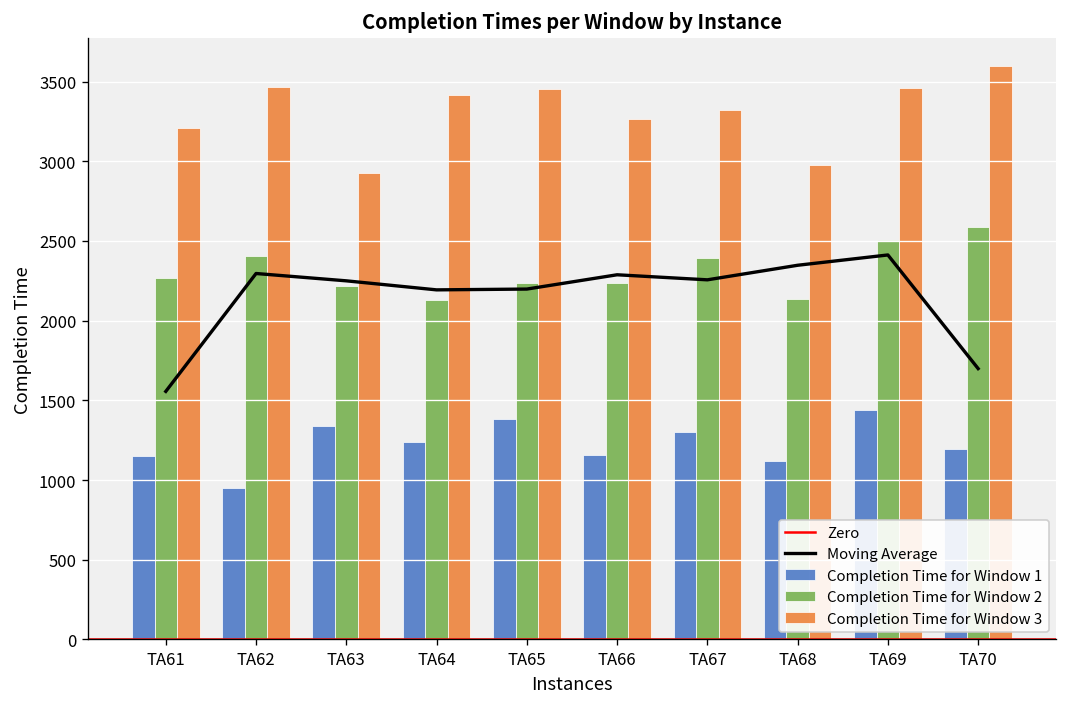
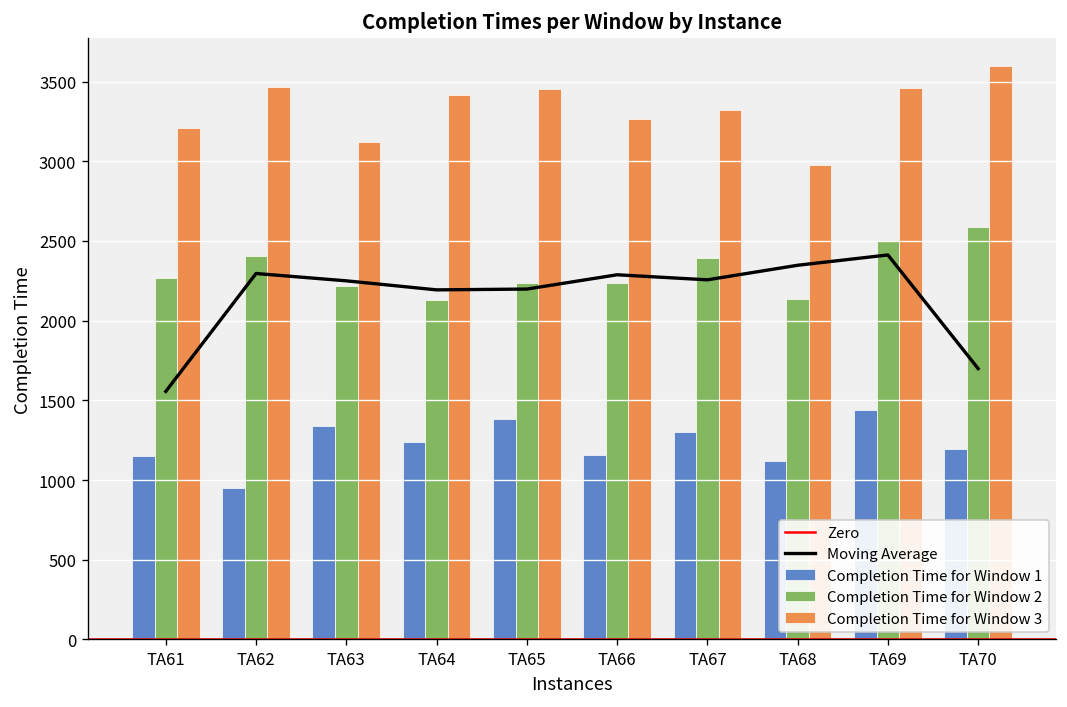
Completion Time for Window 3, TA63: 2930 -> 3120
